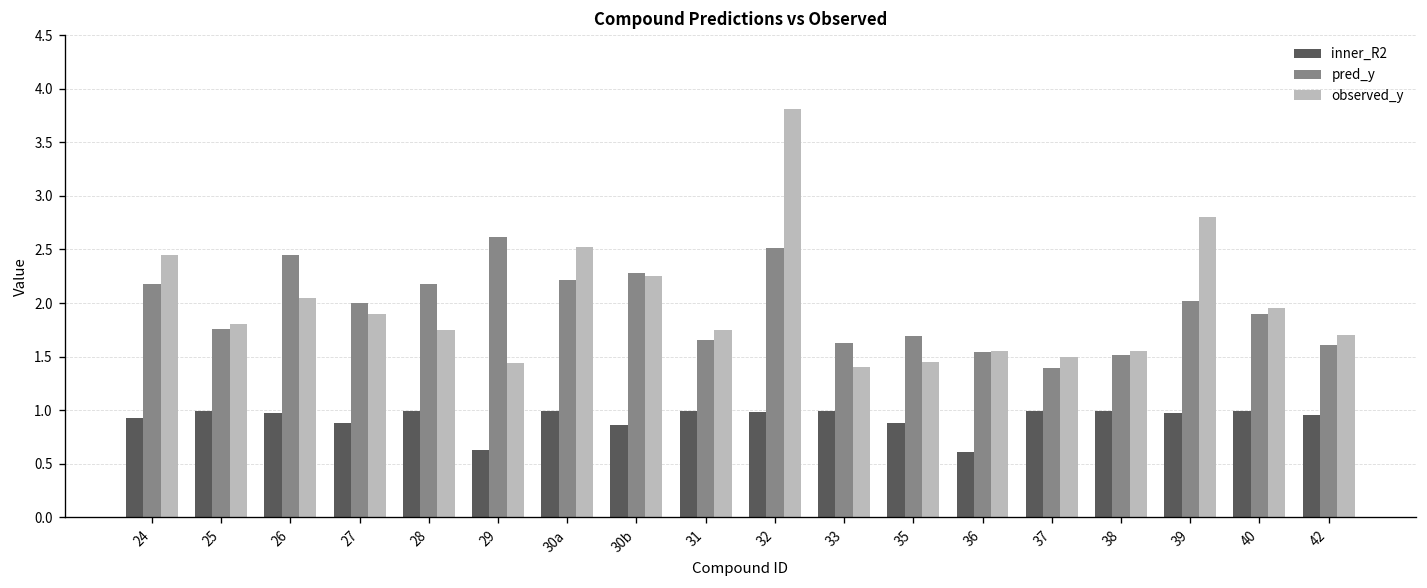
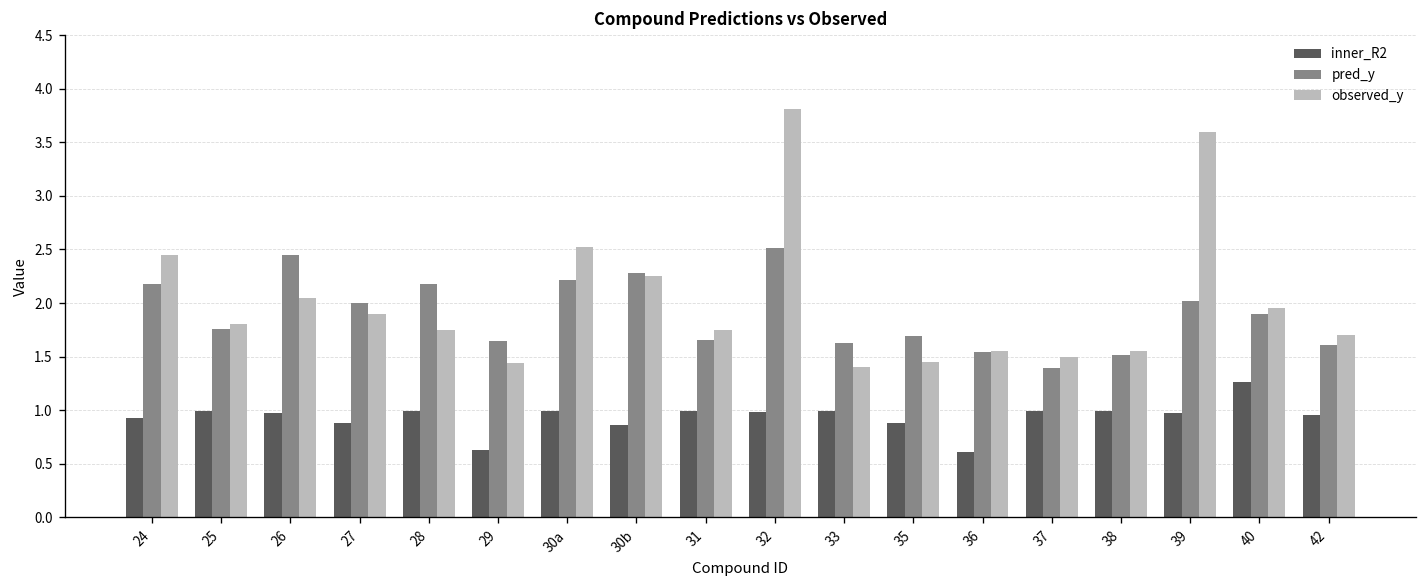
pred_y, 29: 2.6 -> 1.6
observed_y, 39: 2.8 -> 3.6
inner_R2, 40: 1.0 -> 1.3
